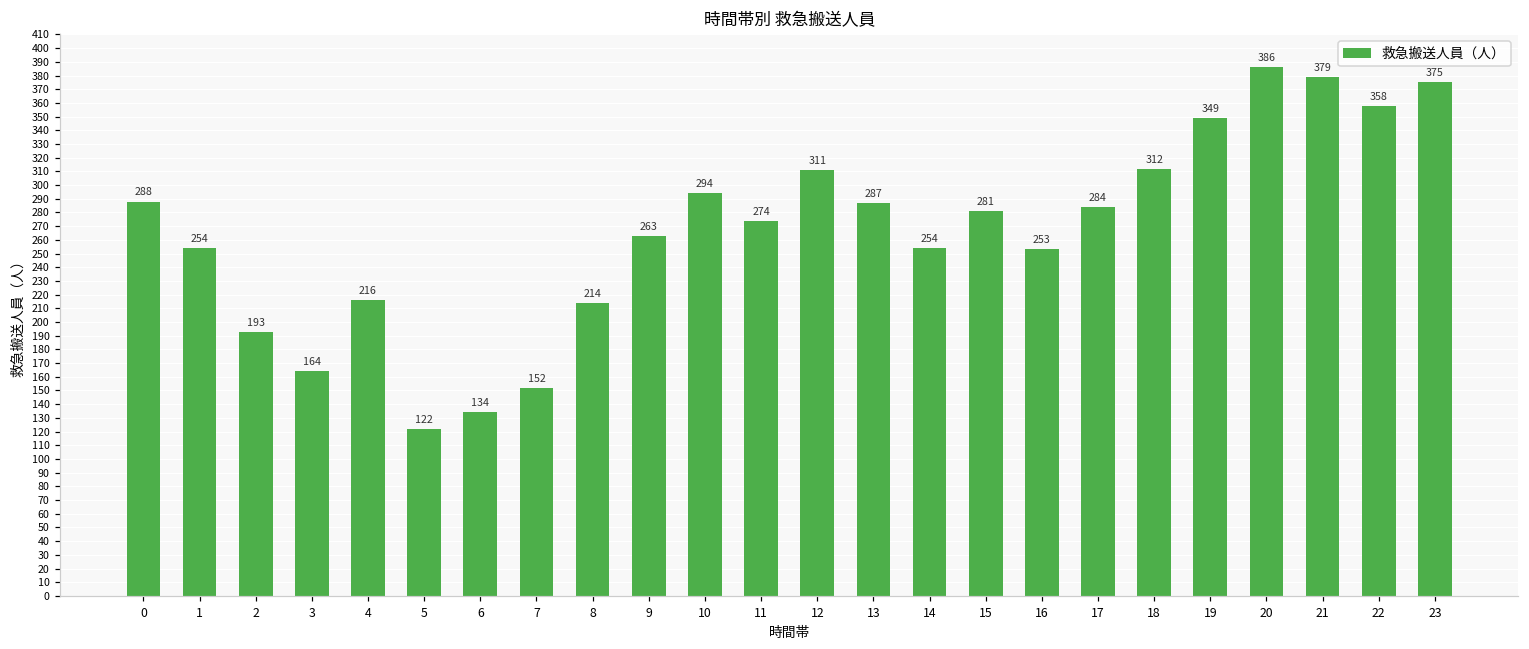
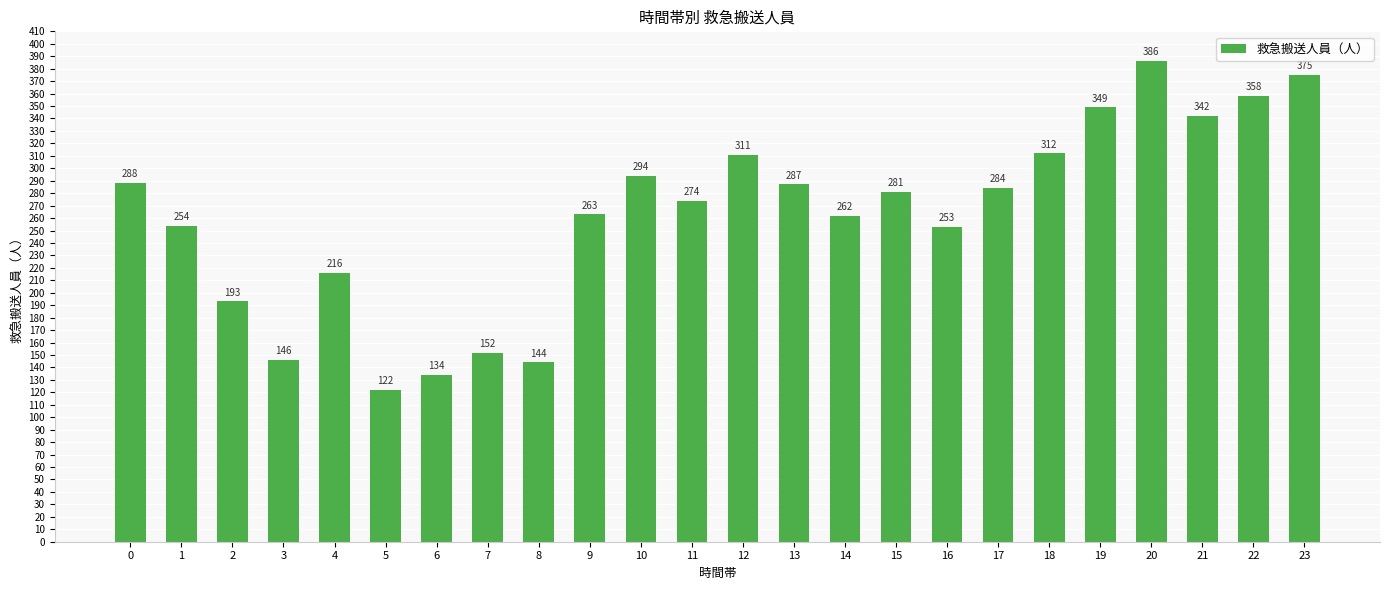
3: 164 -> 146
8: 214 -> 144
14: 254 -> 262
21: 379 -> 342
